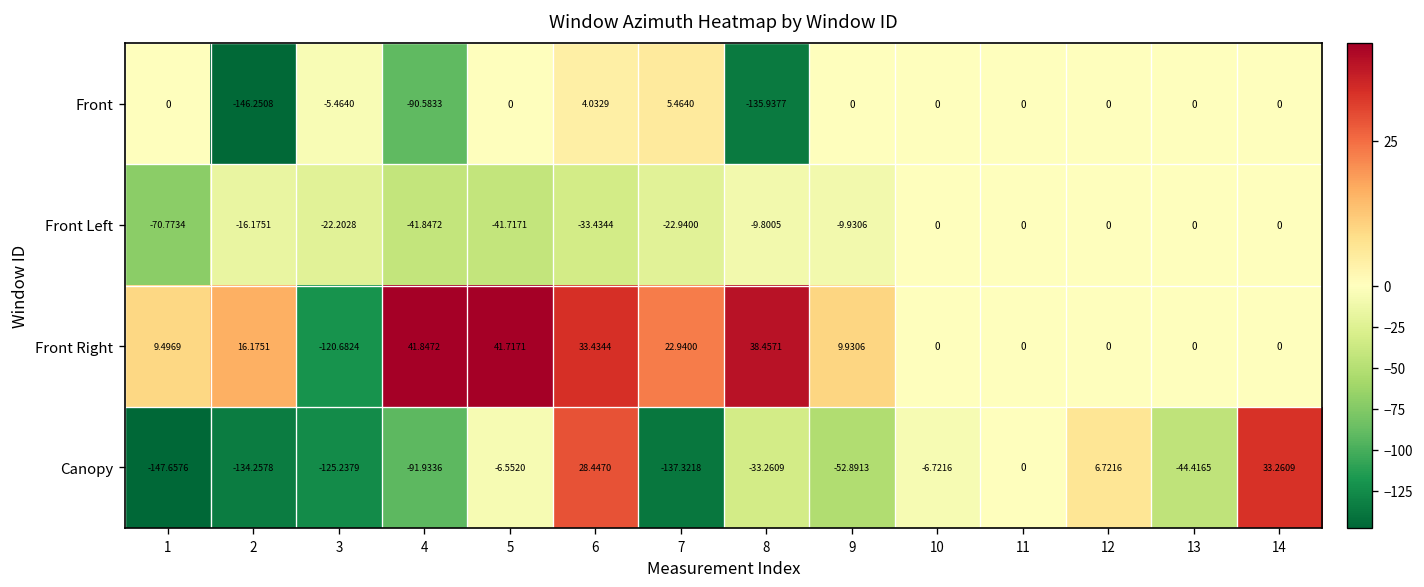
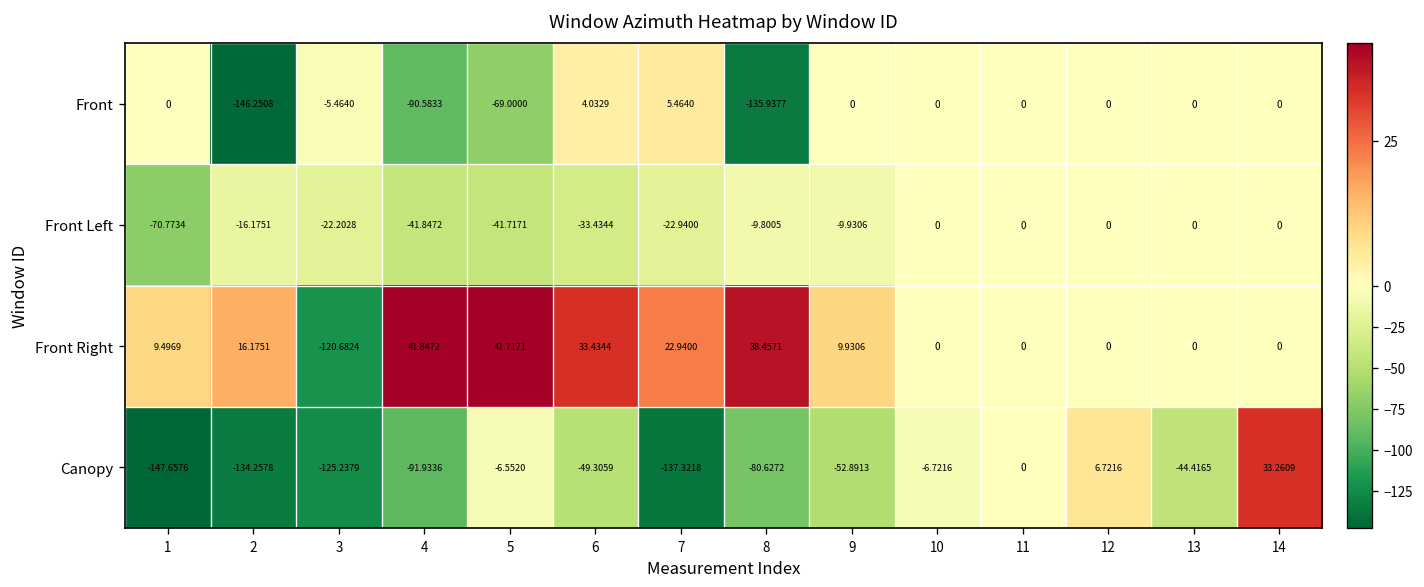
Front, 5: 0 -> -69.0000
Canopy, 6: 28.4470 -> -49.3059
Canopy, 8: -33.2609 -> -80.6272
